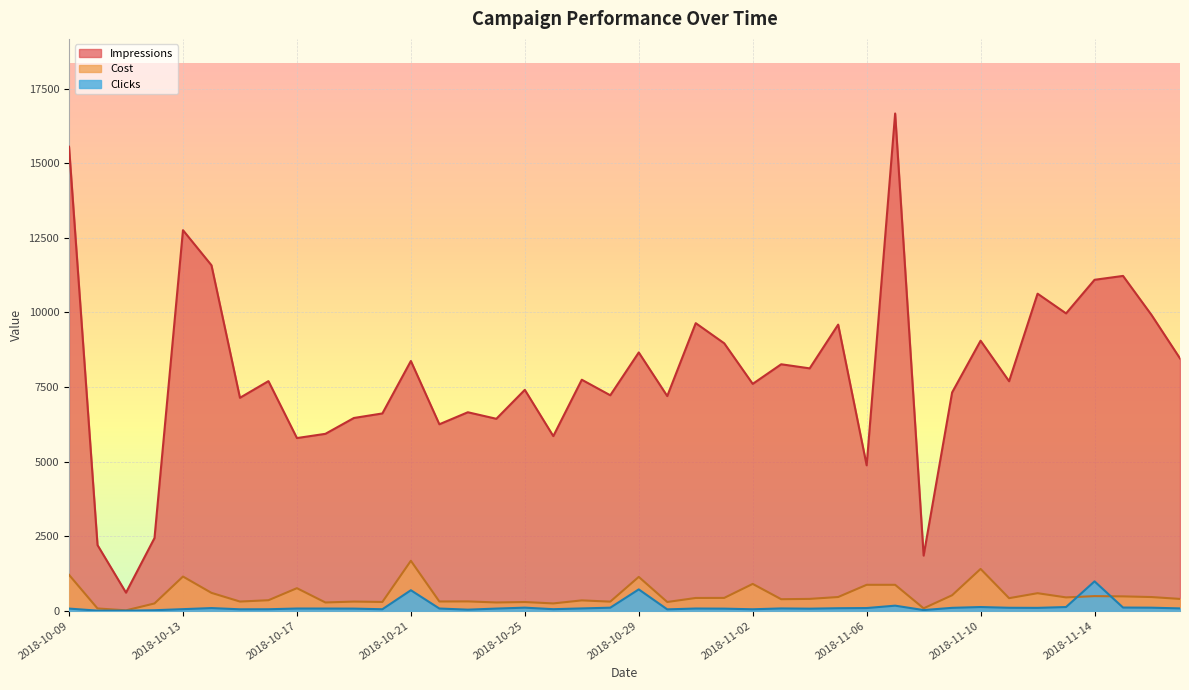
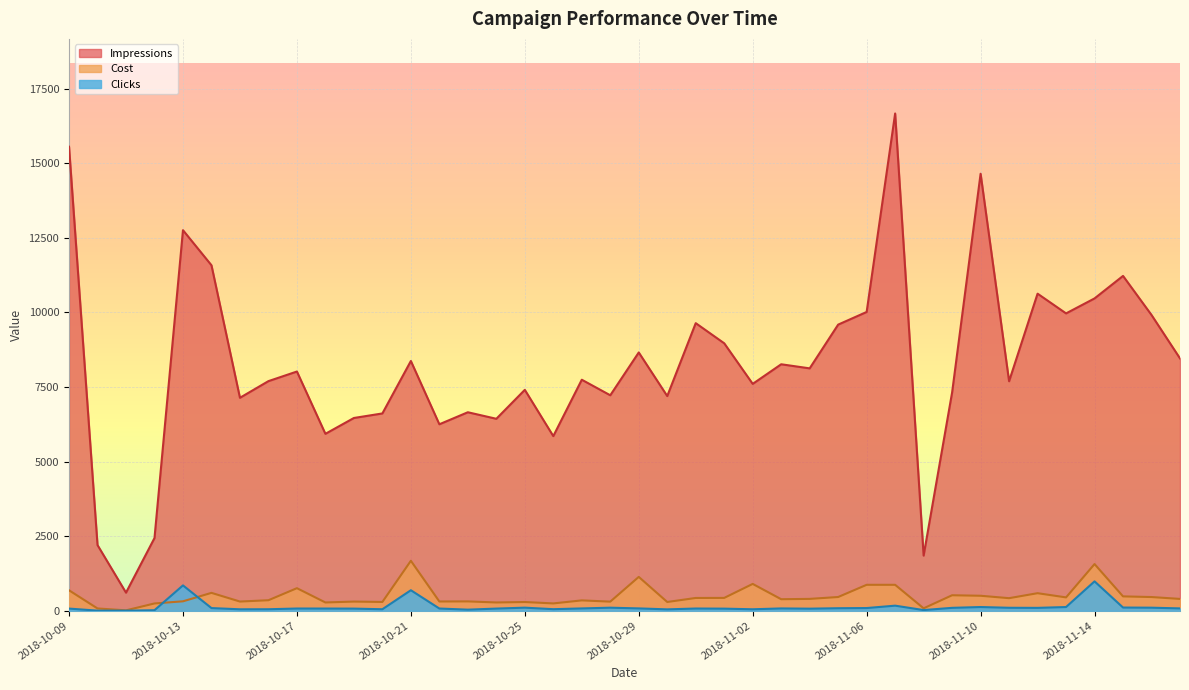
Cost, 2018-10-09: 1200 -> 700
Cost, 2018-10-13: 1100 -> 300
Clicks, 2018-10-13: 100 -> 900
Impressions, 2018-10-17: 5800 -> 8000
Clicks, 2018-10-29: 700 -> 100
Impressions, 2018-11-06: 4900 -> 10000
Impressions, 2018-11-10: 9100 -> 14600
Cost, 2018-11-10: 1400 -> 500
Impressions, 2018-11-14: 11100 -> 10500
Cost, 2018-11-14: 500 -> 1600
